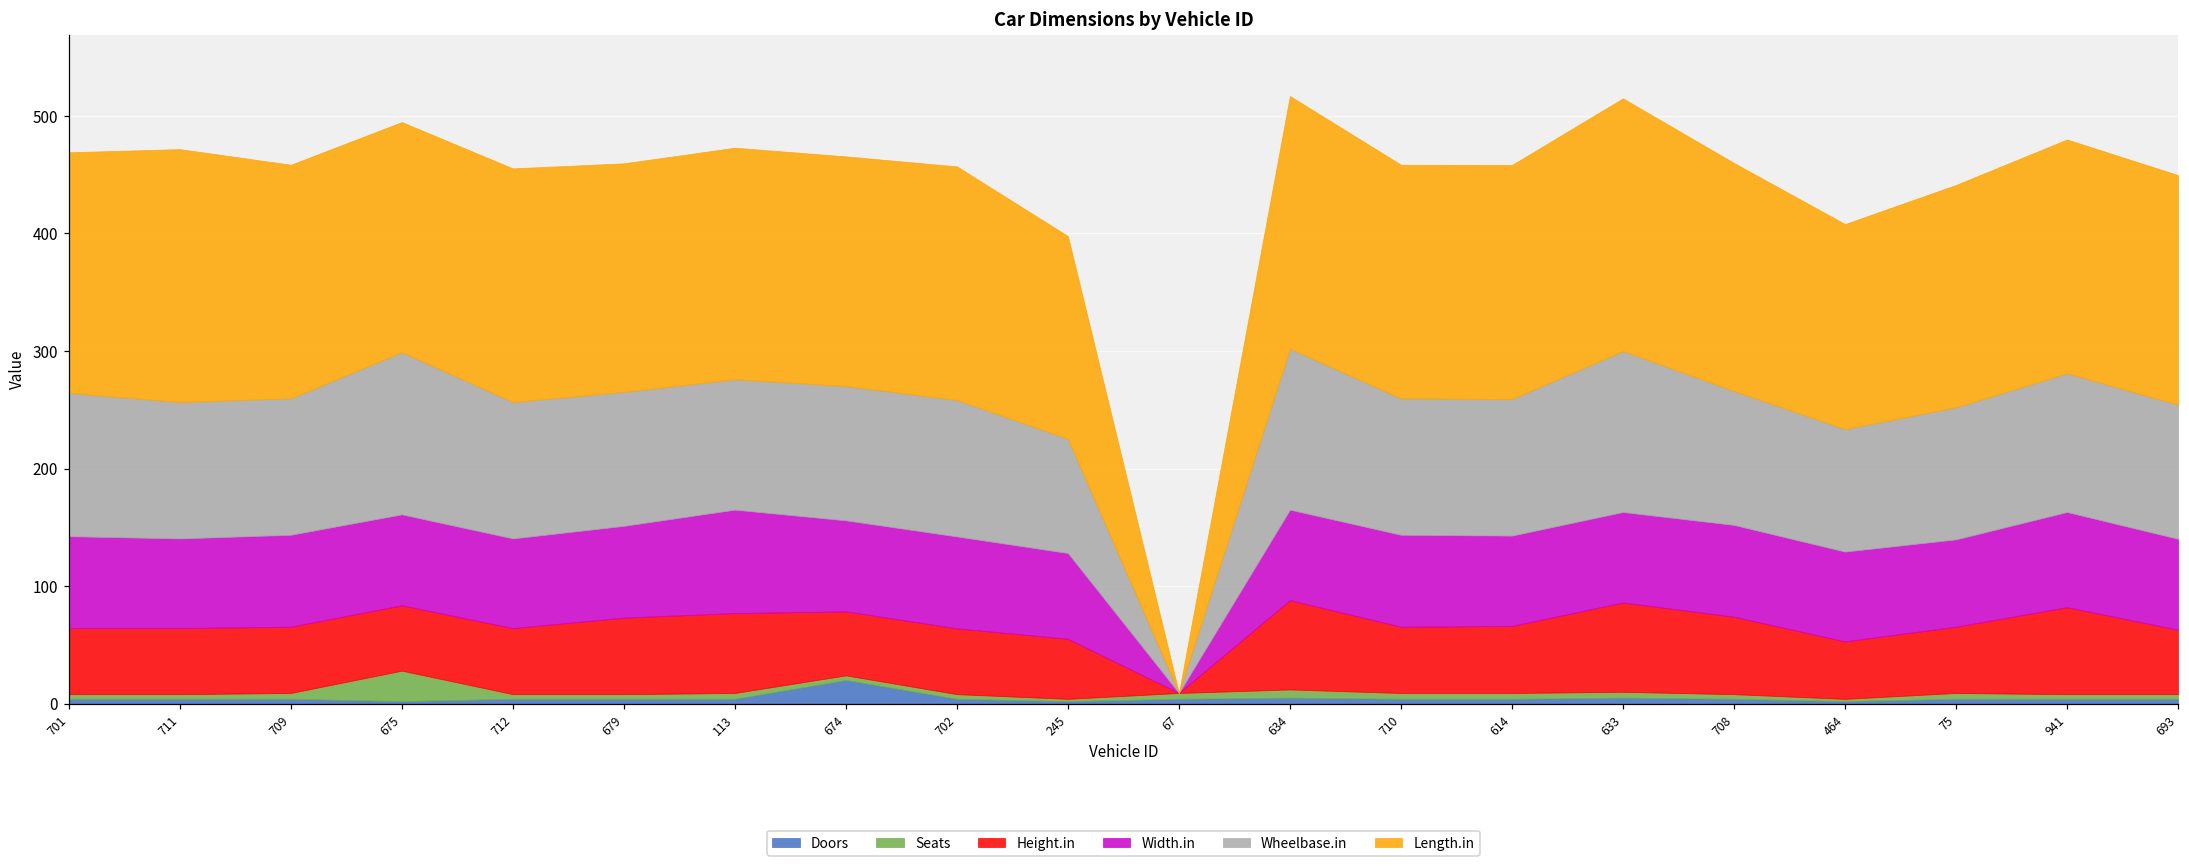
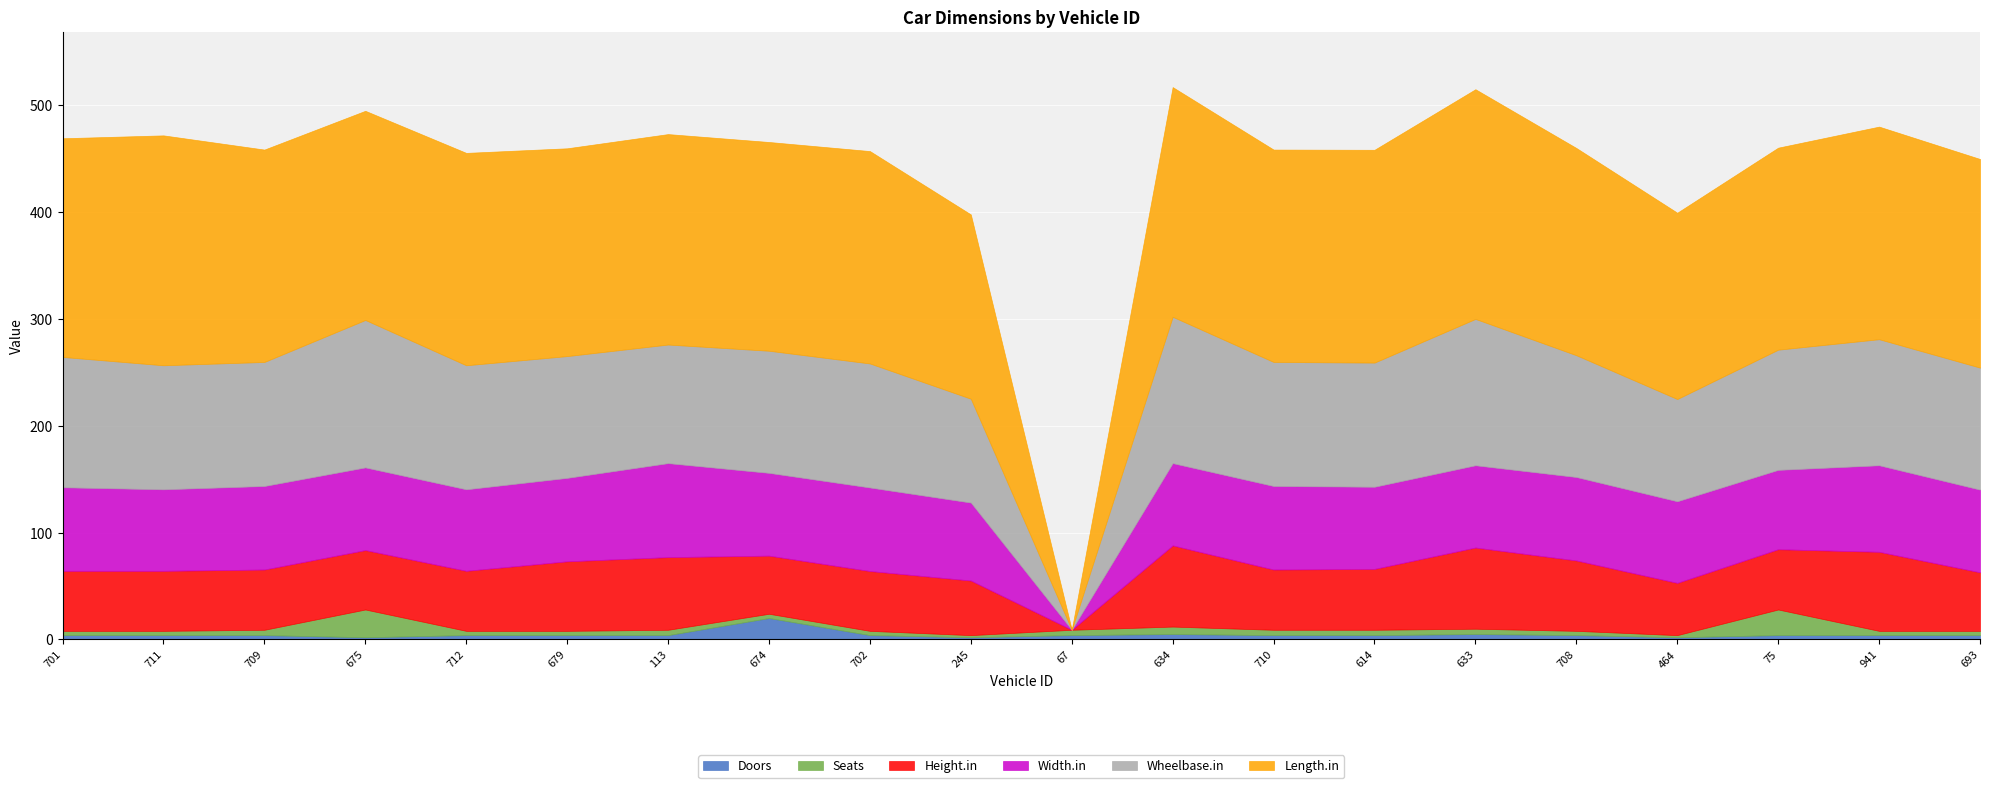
Wheelbase.in, 464: 104 -> 96
Seats, 75: 5 -> 24
